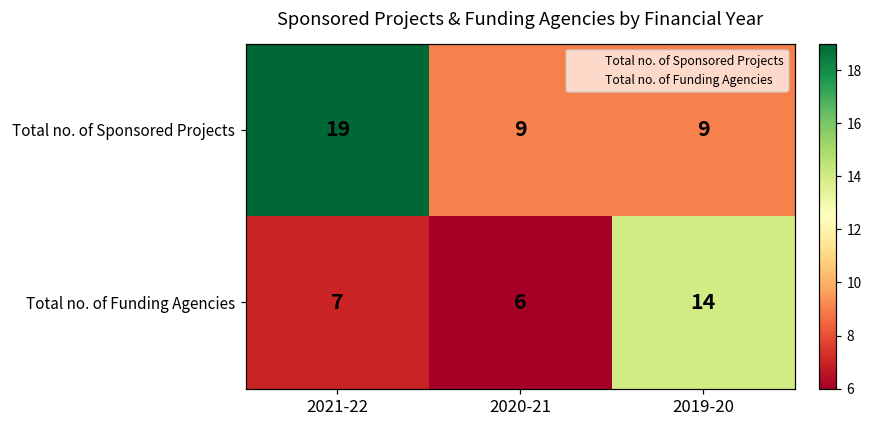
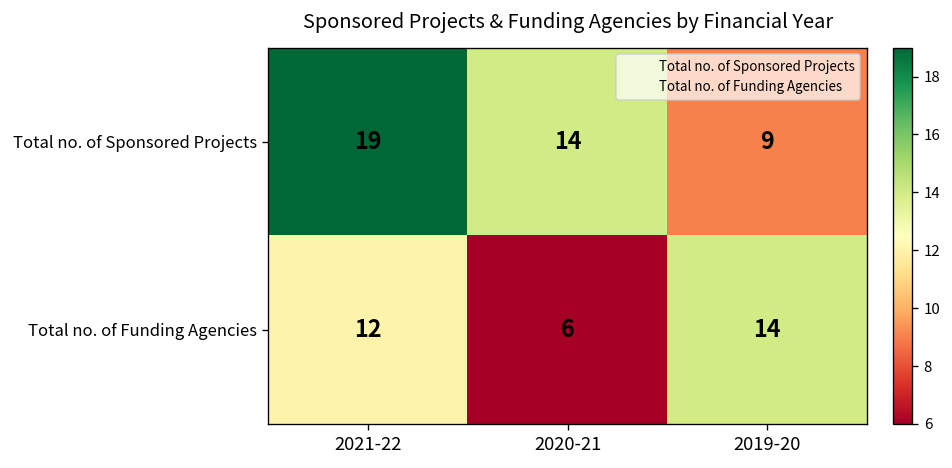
Total no. of Sponsored Projects, 2020-21: 9 -> 14
Total no. of Funding Agencies, 2021-22: 7 -> 12
